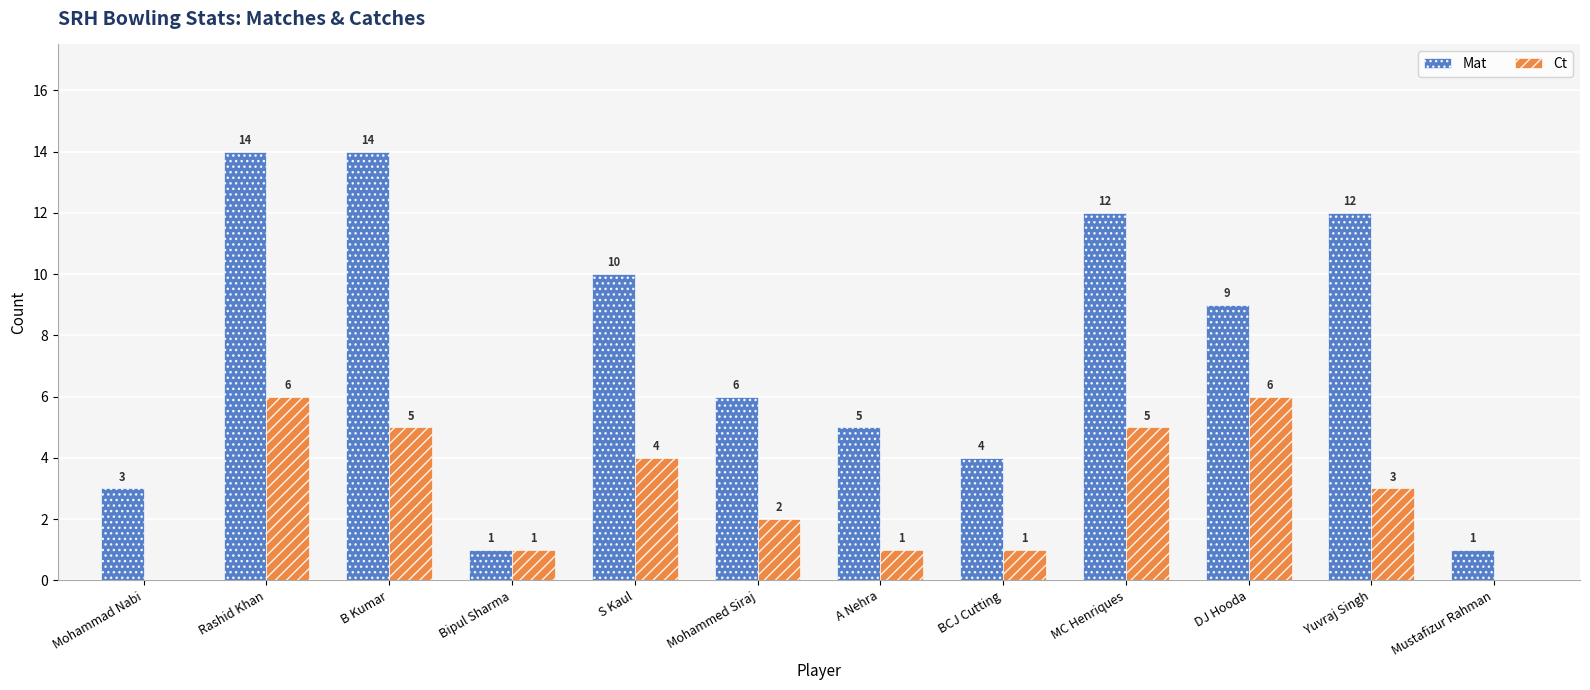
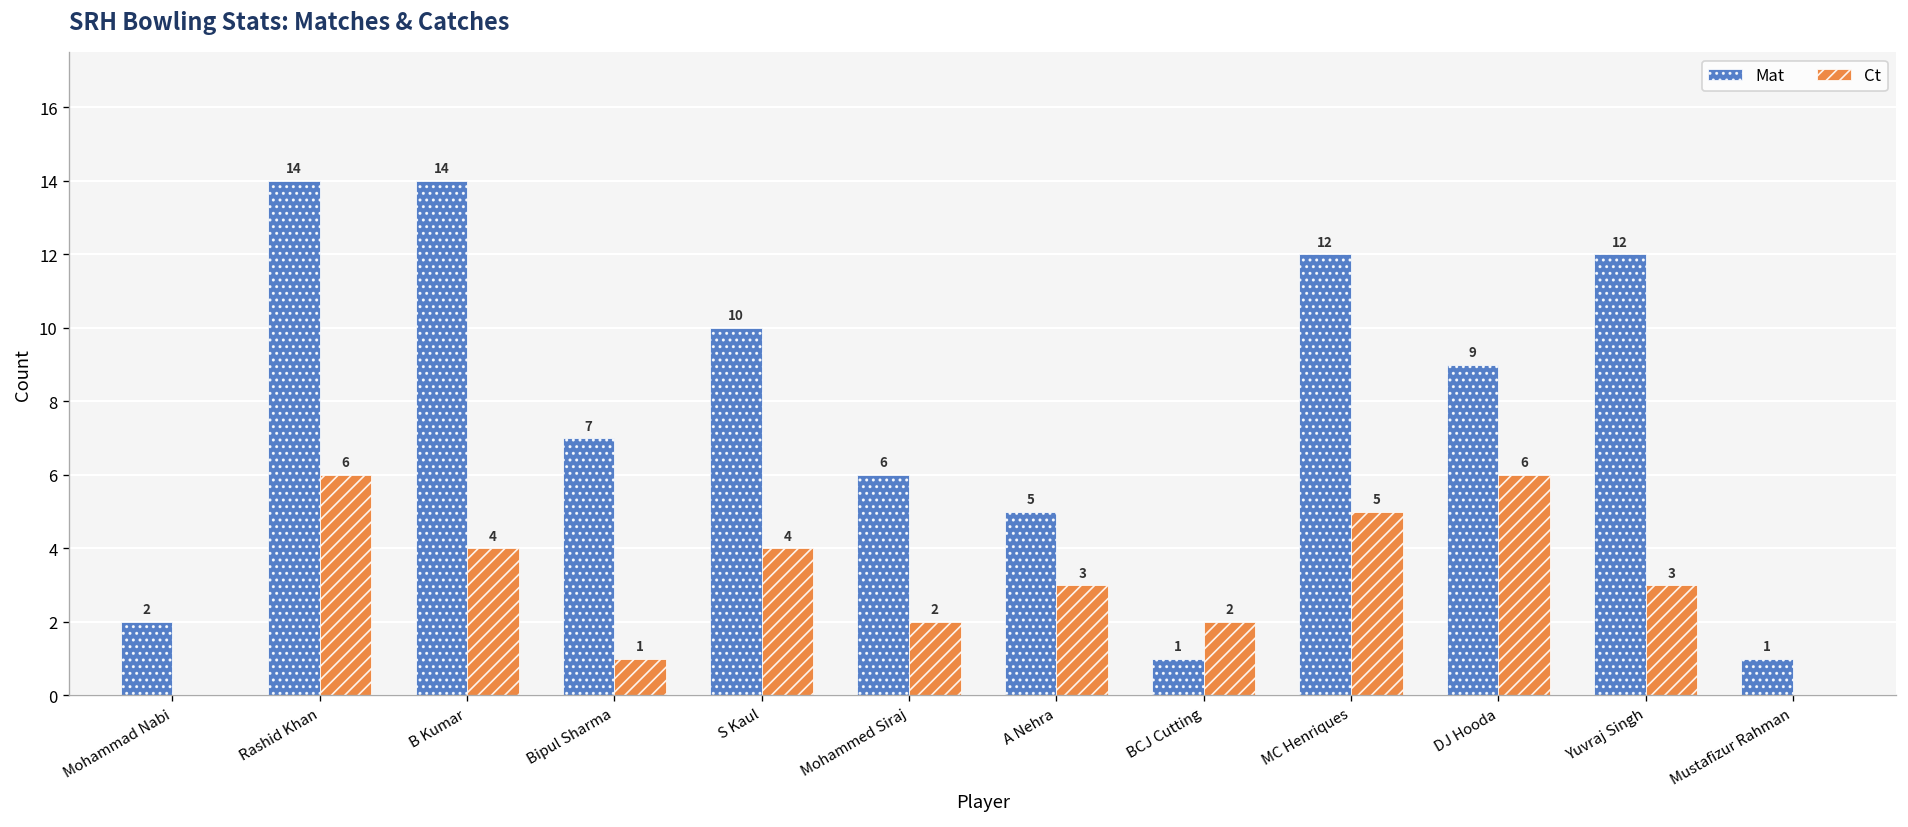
Mat, Mohammad Nabi: 3 -> 2
Ct, B Kumar: 5 -> 4
Mat, Bipul Sharma: 1 -> 7
Ct, A Nehra: 1 -> 3
Mat, BCJ Cutting: 4 -> 1
Ct, BCJ Cutting: 1 -> 2
